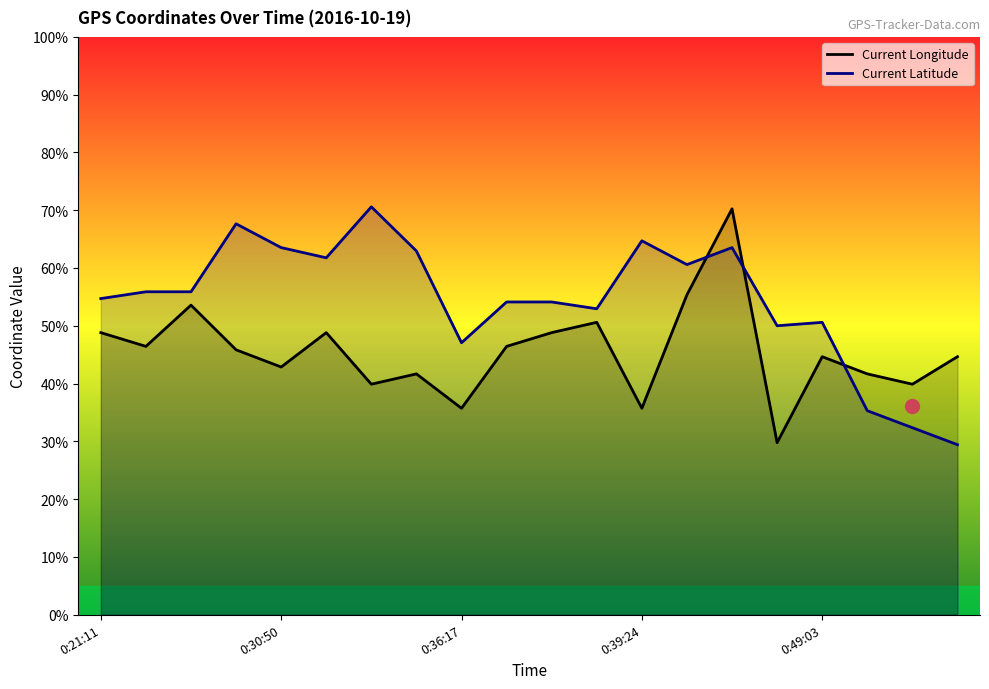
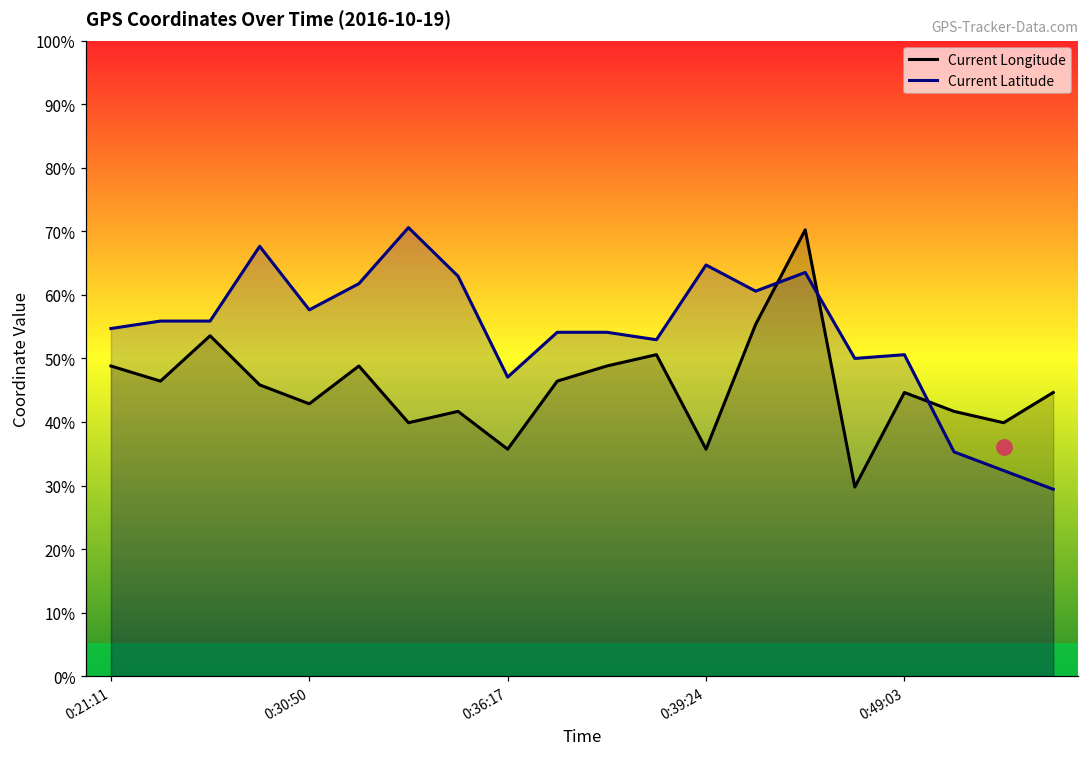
Current Latitude, 0:30:50: 64% -> 58%
